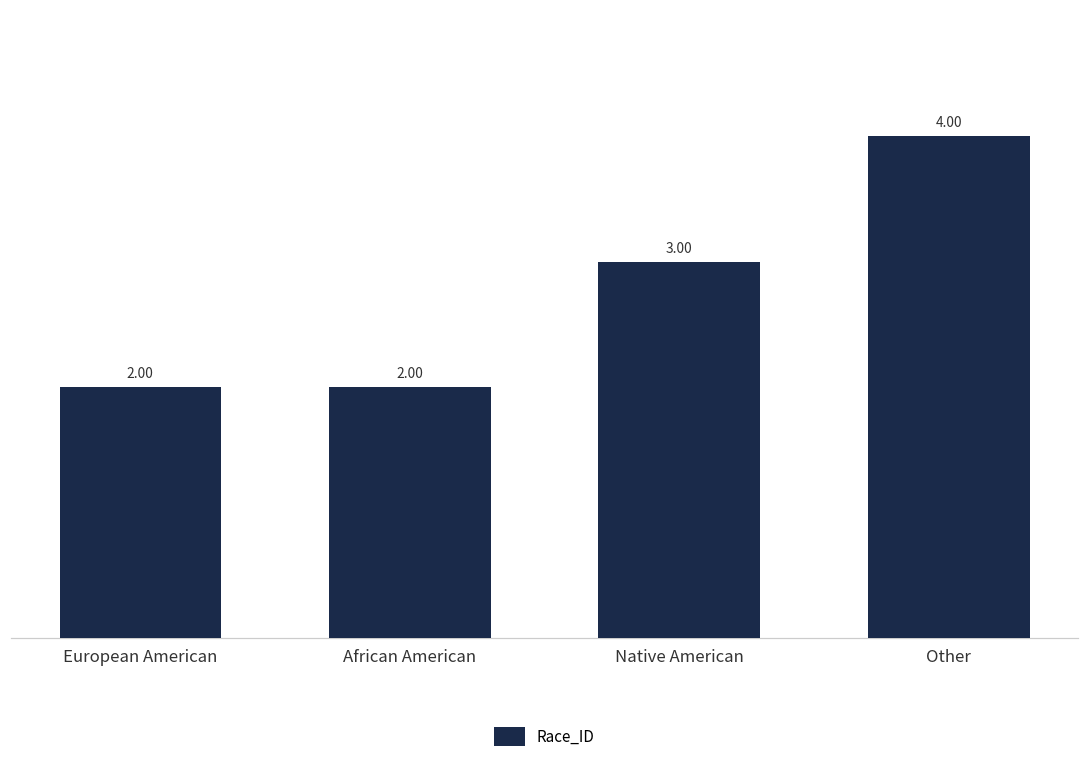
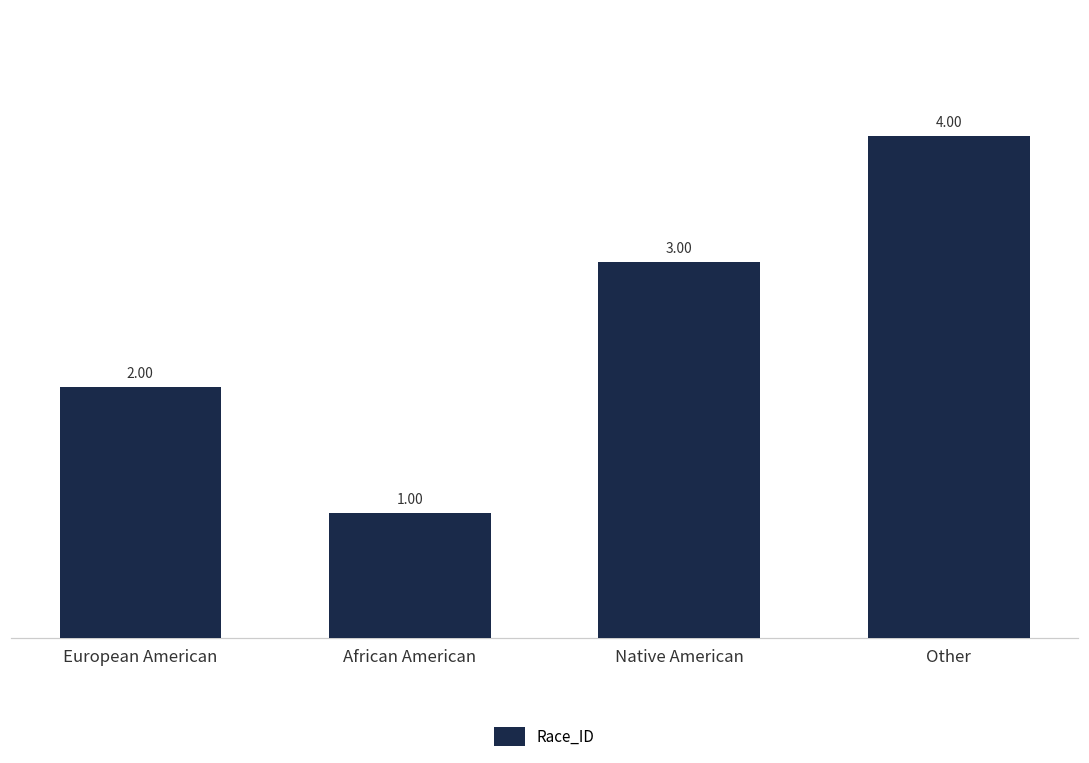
African American: 2.00 -> 1.00
